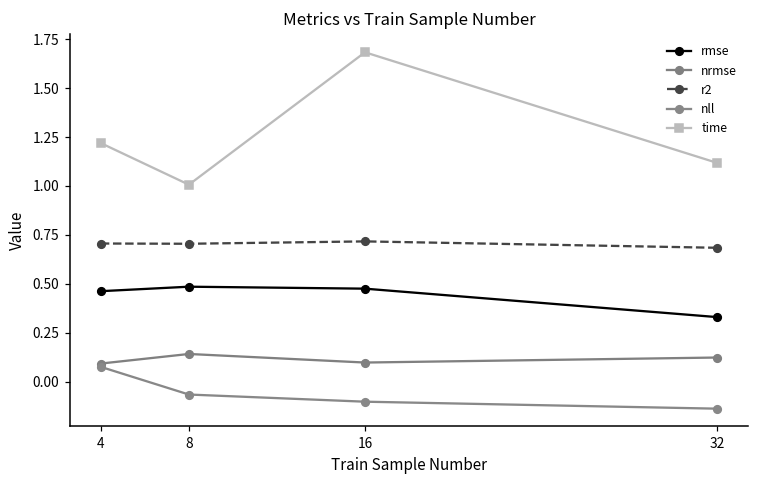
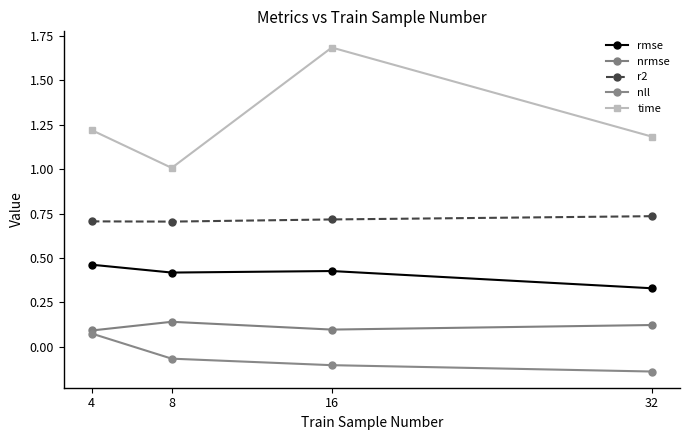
rmse, 8: 0.49 -> 0.42
rmse, 16: 0.48 -> 0.43
r2, 32: 0.68 -> 0.73
time, 32: 1.12 -> 1.18
